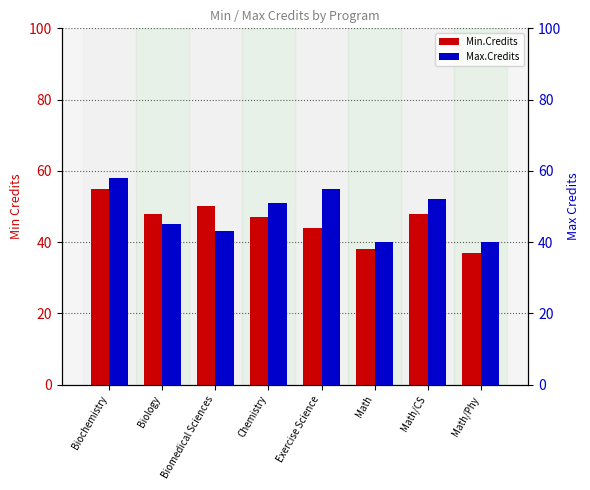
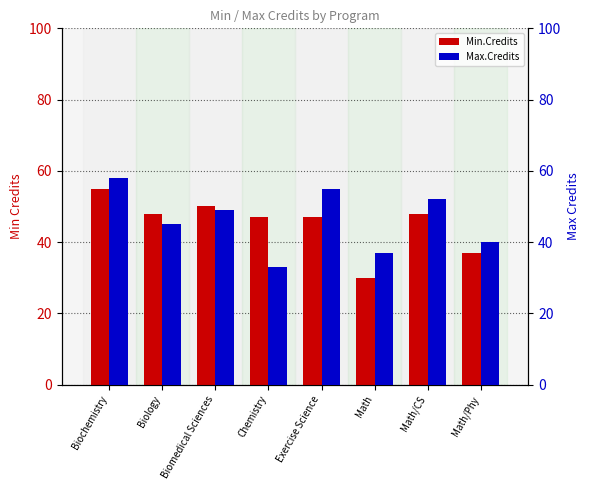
Min.Credits, Exercise Science: 44 -> 47
Min.Credits, Math: 38 -> 30
Max.Credits, Biomedical Sciences: 43 -> 49
Max.Credits, Chemistry: 51 -> 33
Max.Credits, Math: 40 -> 37
